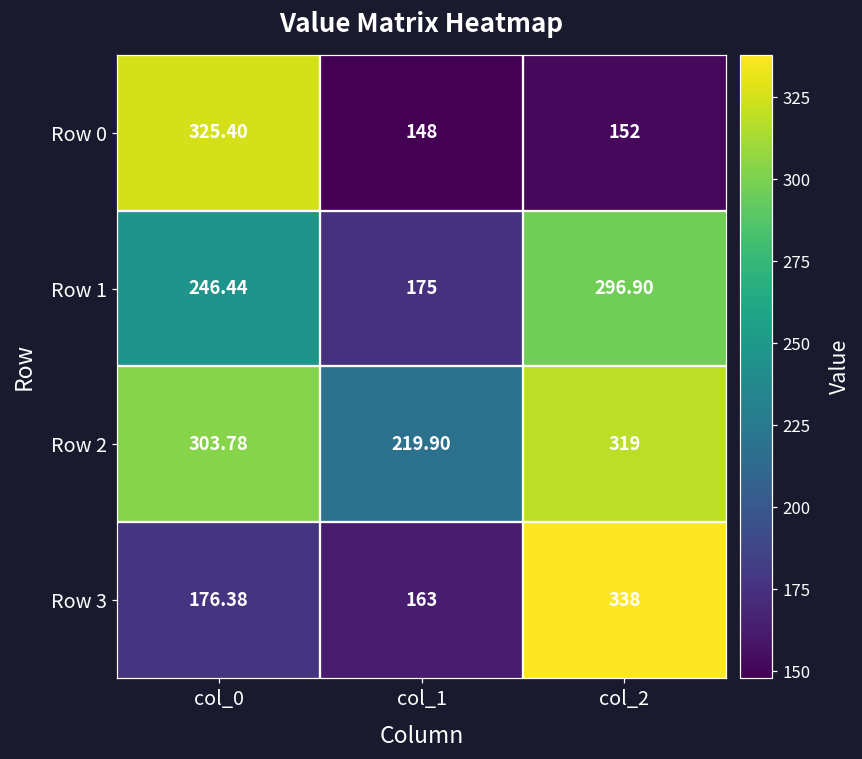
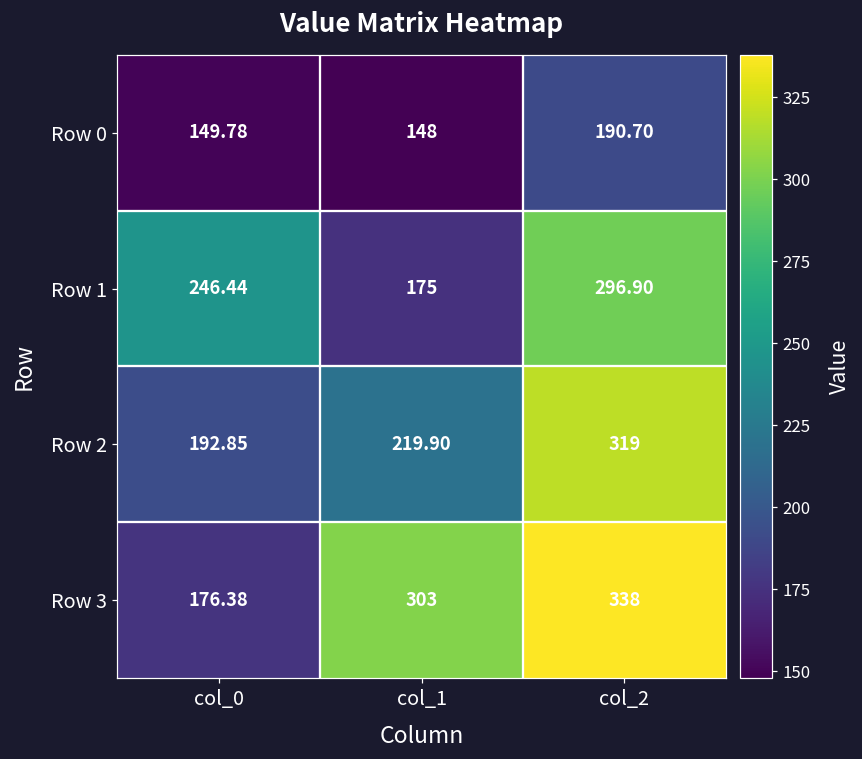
Row 0, col_0: 325.40 -> 149.78
Row 0, col_2: 152 -> 190.70
Row 2, col_0: 303.78 -> 192.85
Row 3, col_1: 163 -> 303
